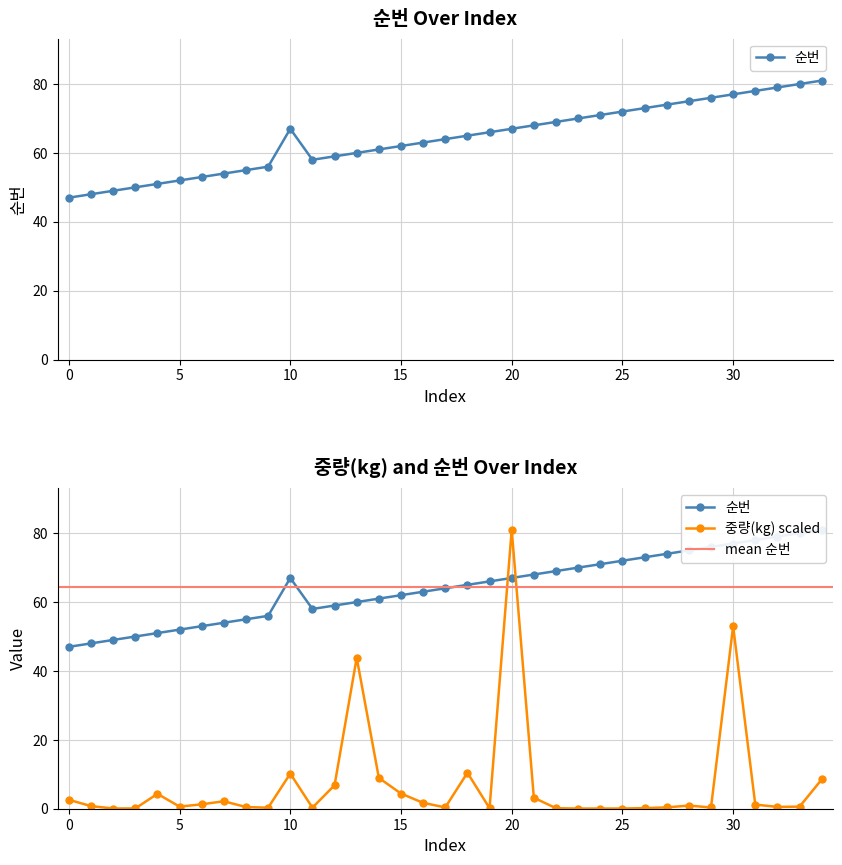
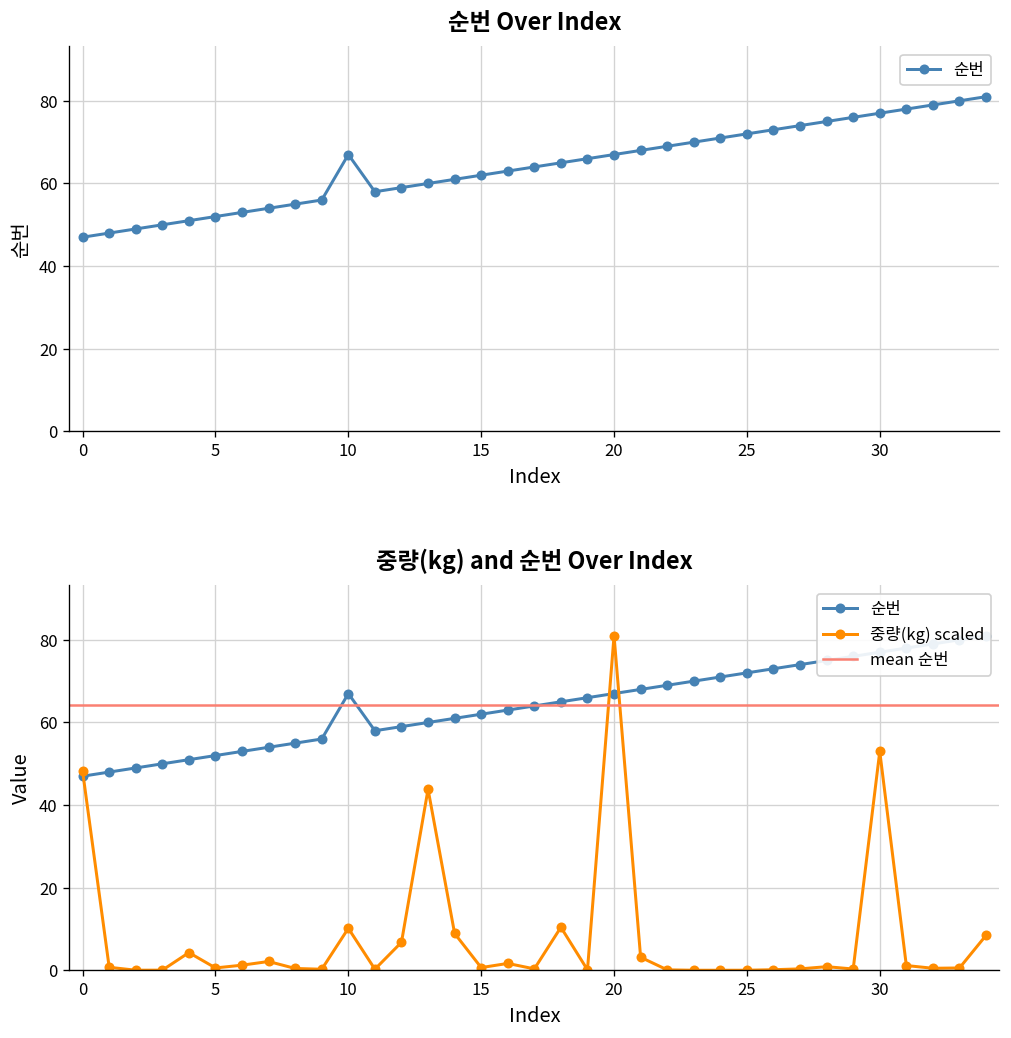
중량(kg) and 순번 Over Index, 중량(kg) scaled, 0: 3 -> 48
중량(kg) and 순번 Over Index, 중량(kg) scaled, 15: 4 -> 1
